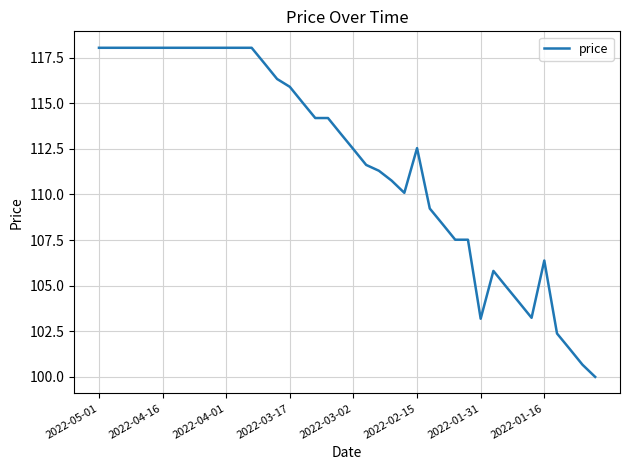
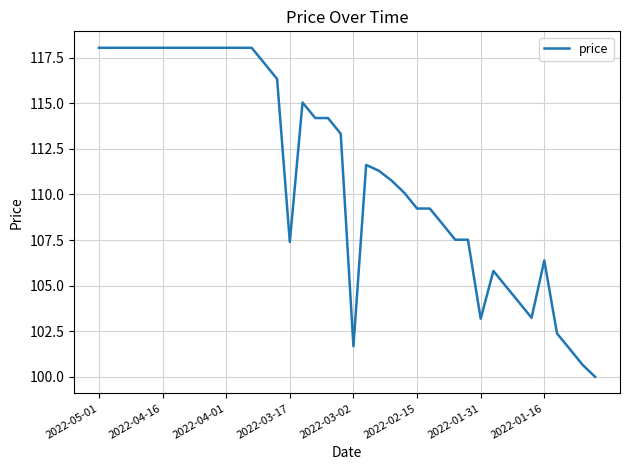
2022-03-17: 115.9 -> 107.4
2022-03-02: 112.5 -> 101.7
2022-02-15: 112.5 -> 109.2
